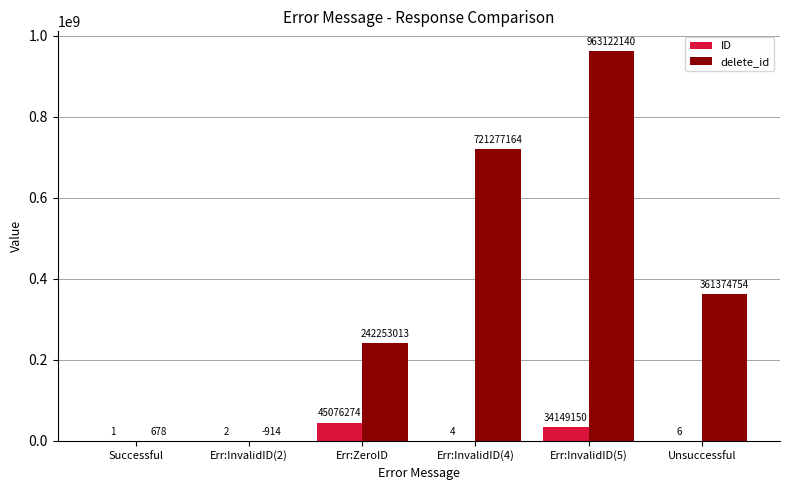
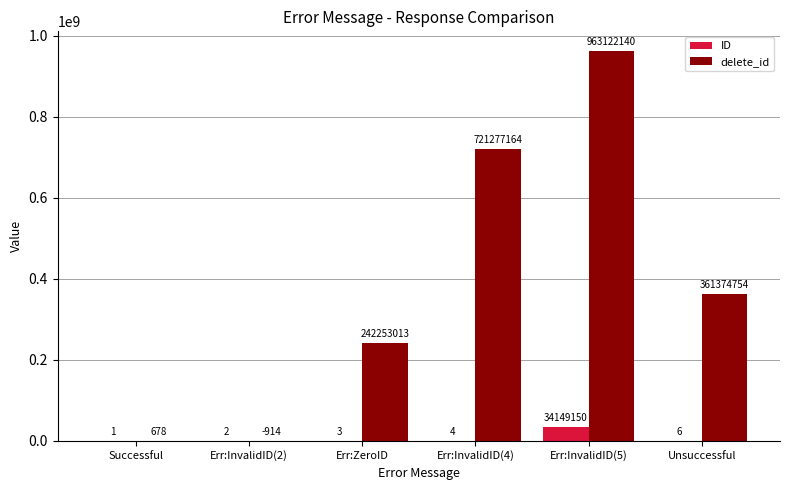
ID, Err:ZeroID: 45076274 -> 3
